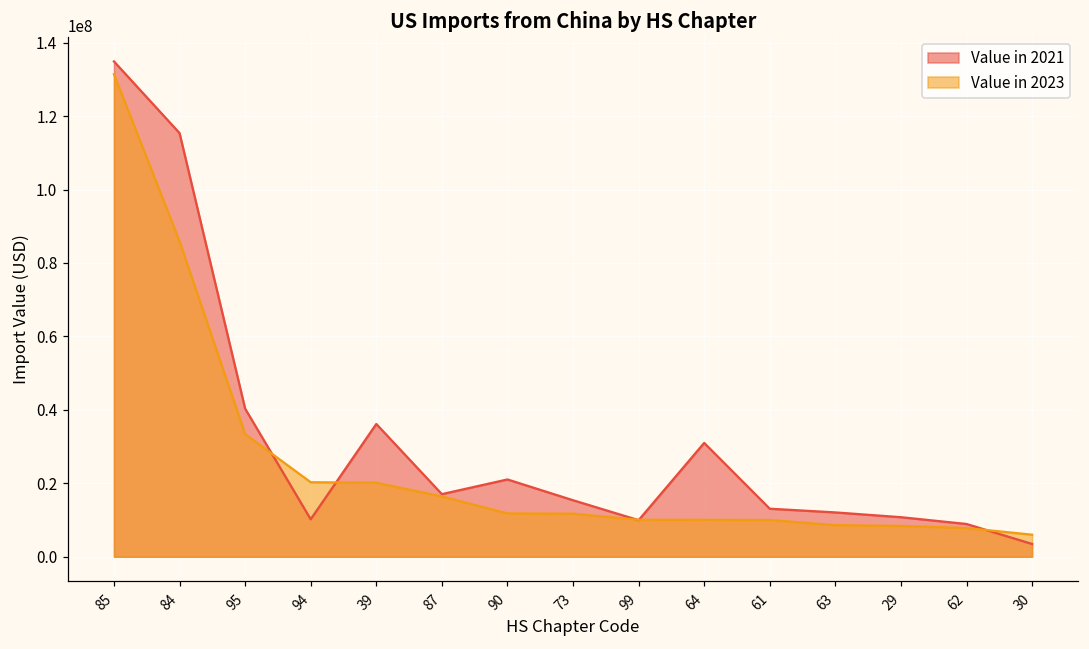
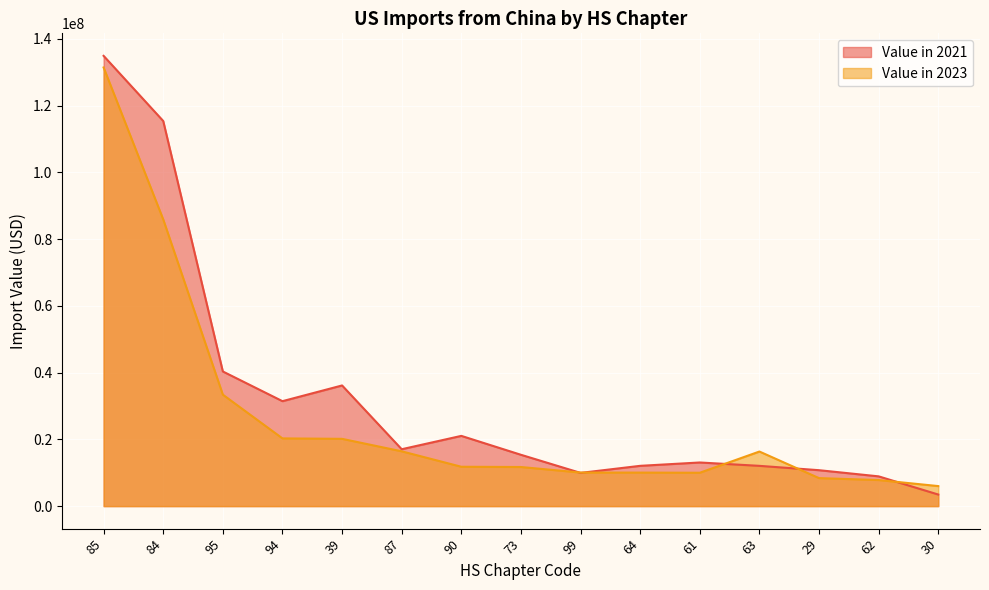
Value in 2021, 94: 10000000 -> 31000000
Value in 2021, 64: 31000000 -> 12000000
Value in 2023, 63: 9000000 -> 16000000
